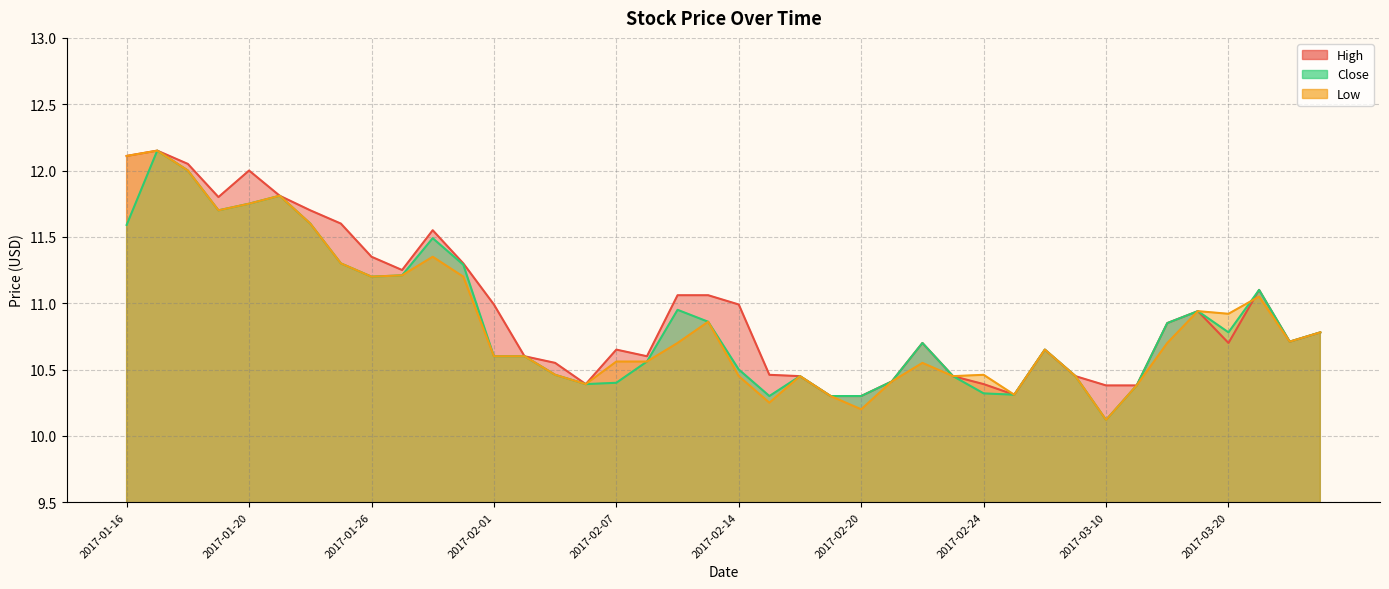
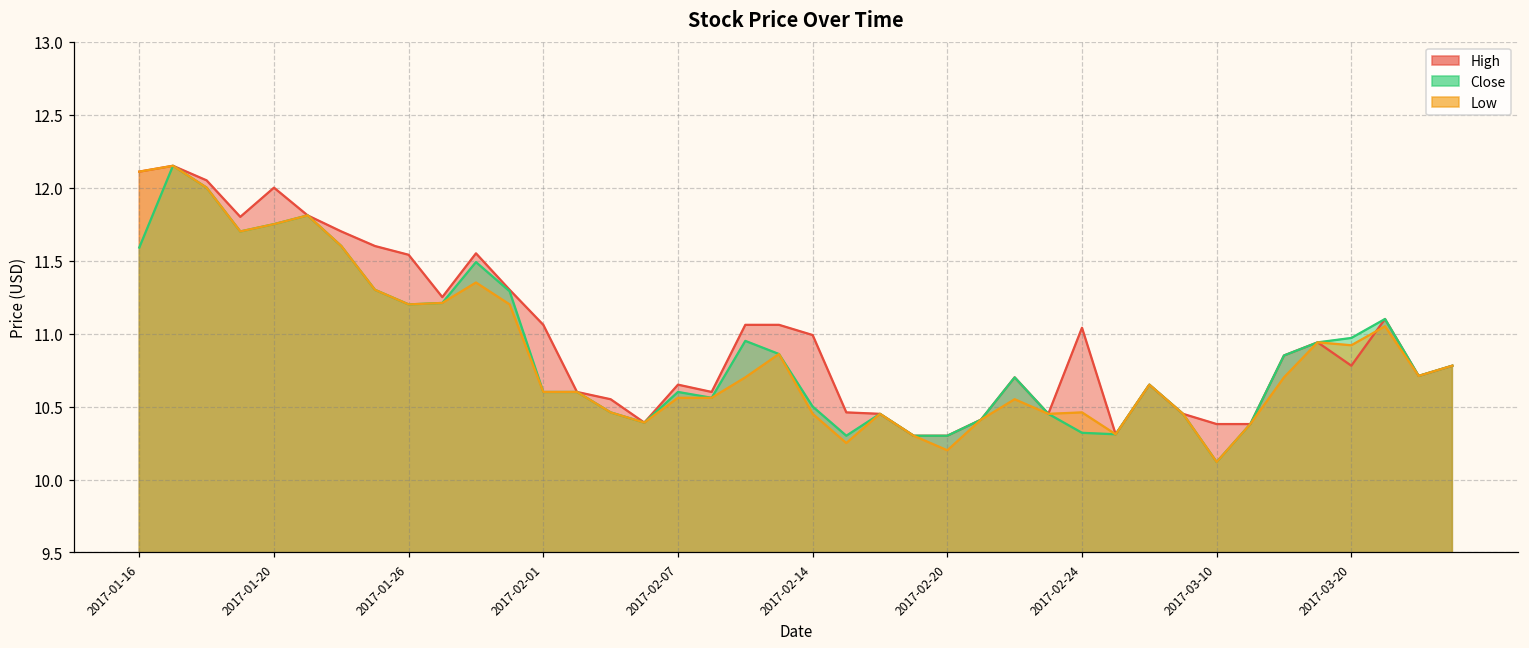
High, 2017-01-26: 11.35 -> 11.54
High, 2017-02-01: 10.99 -> 11.06
Close, 2017-02-07: 10.4 -> 10.6
High, 2017-02-24: 10.39 -> 11.04
High, 2017-03-20: 10.70 -> 10.78
Close, 2017-03-20: 10.78 -> 10.97
